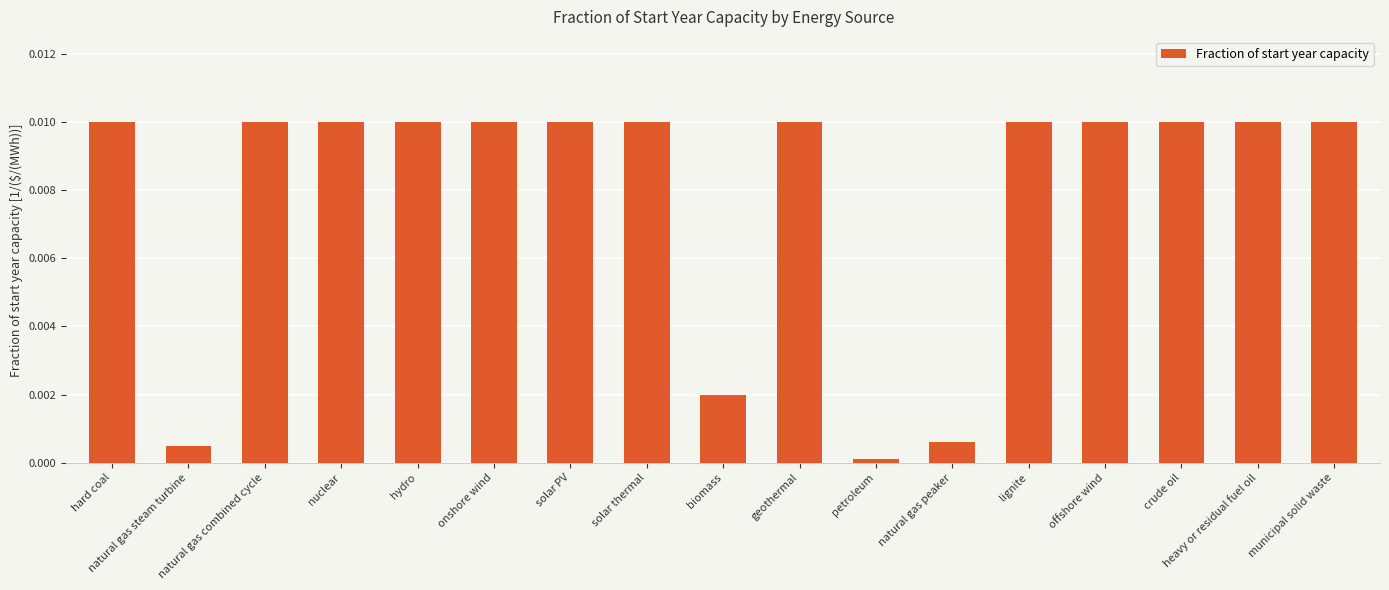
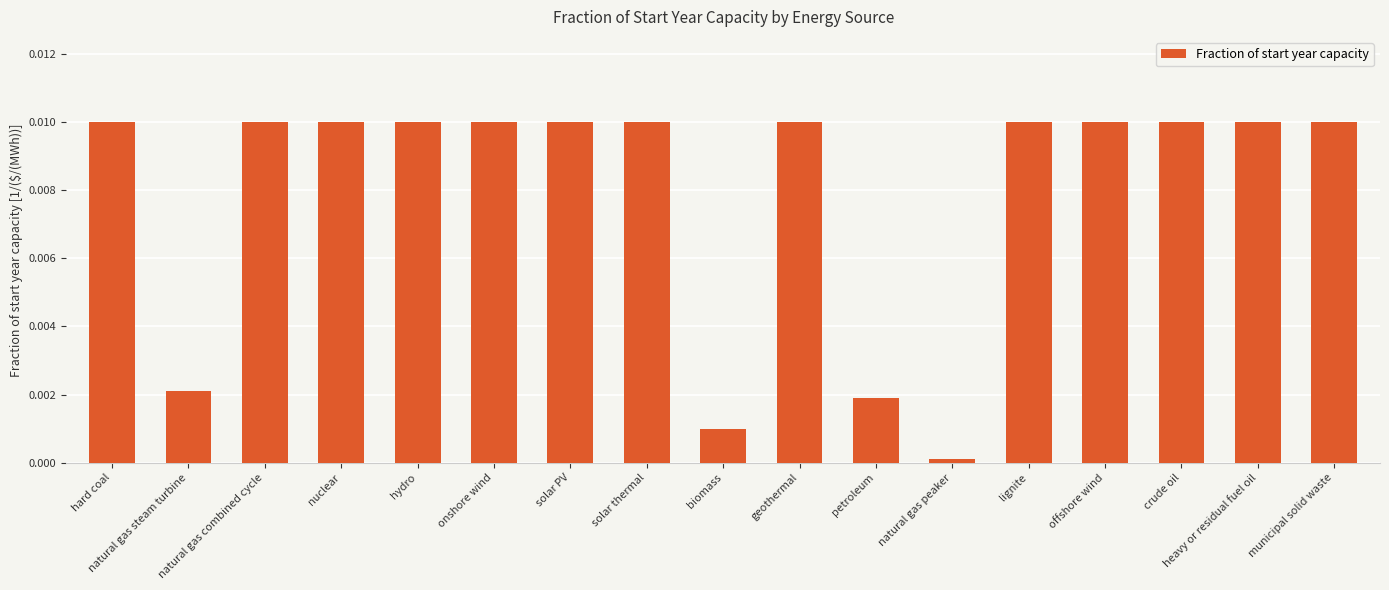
natural gas steam turbine: 0.0005 -> 0.0021
biomass: 0.002 -> 0.001
petroleum: 0.0001 -> 0.0019
natural gas peaker: 0.0006 -> 0.0001
